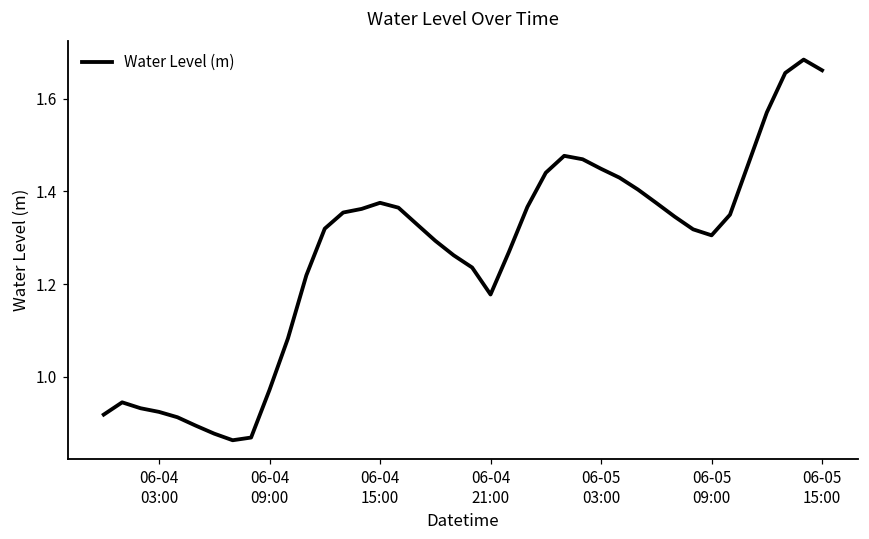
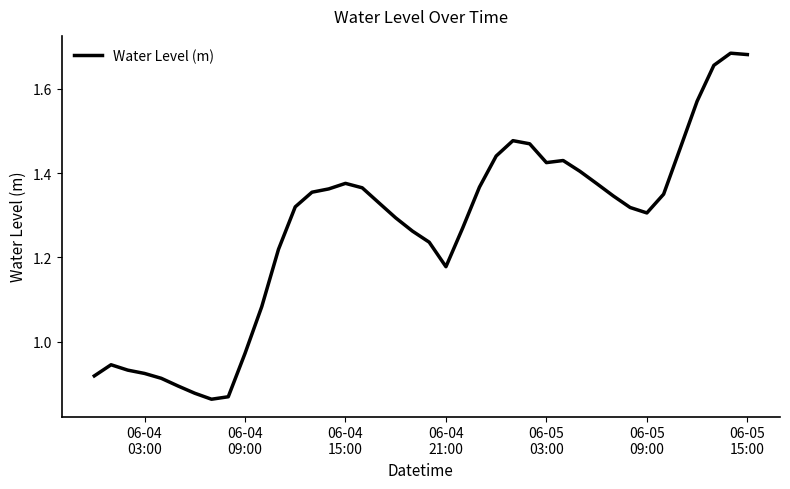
06-05 03:00: 1.45 -> 1.42
06-05 15:00: 1.66 -> 1.68
